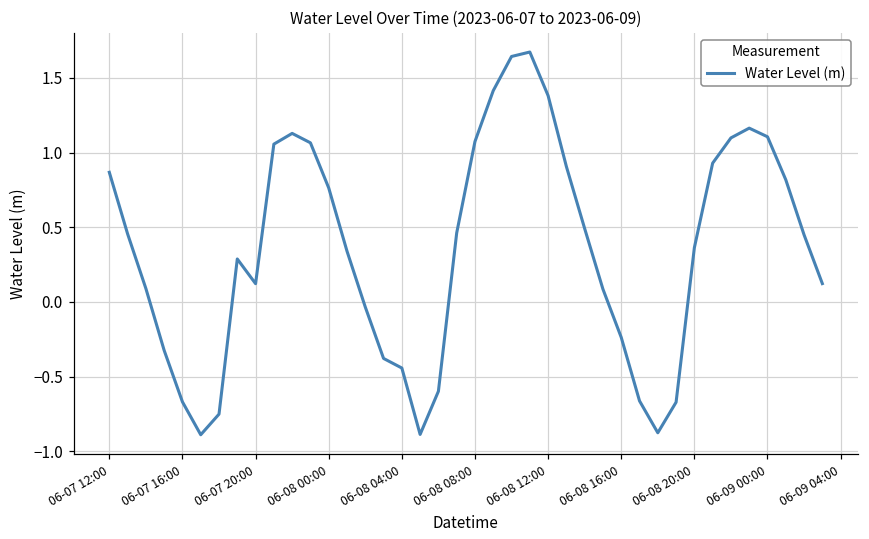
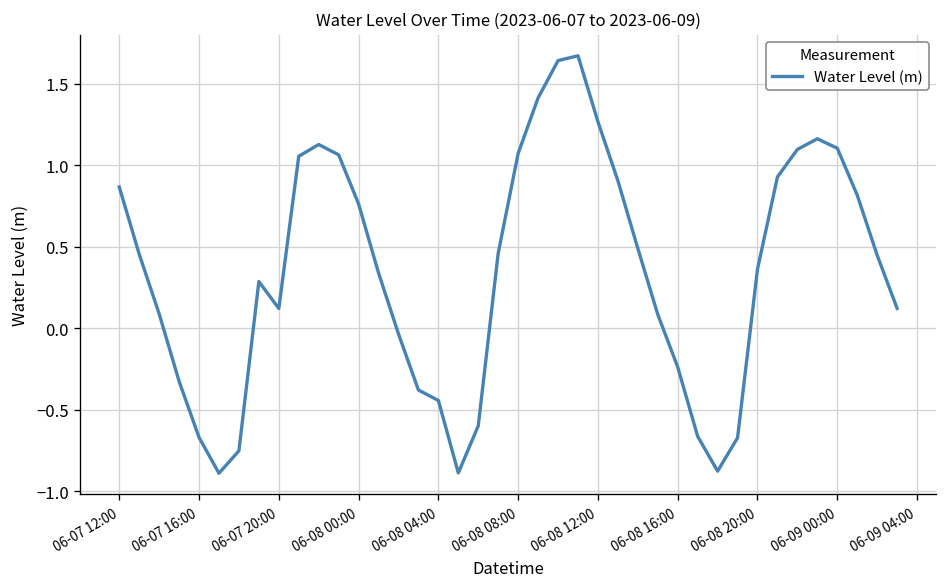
06-08 12:00: 1.38 -> 1.27
